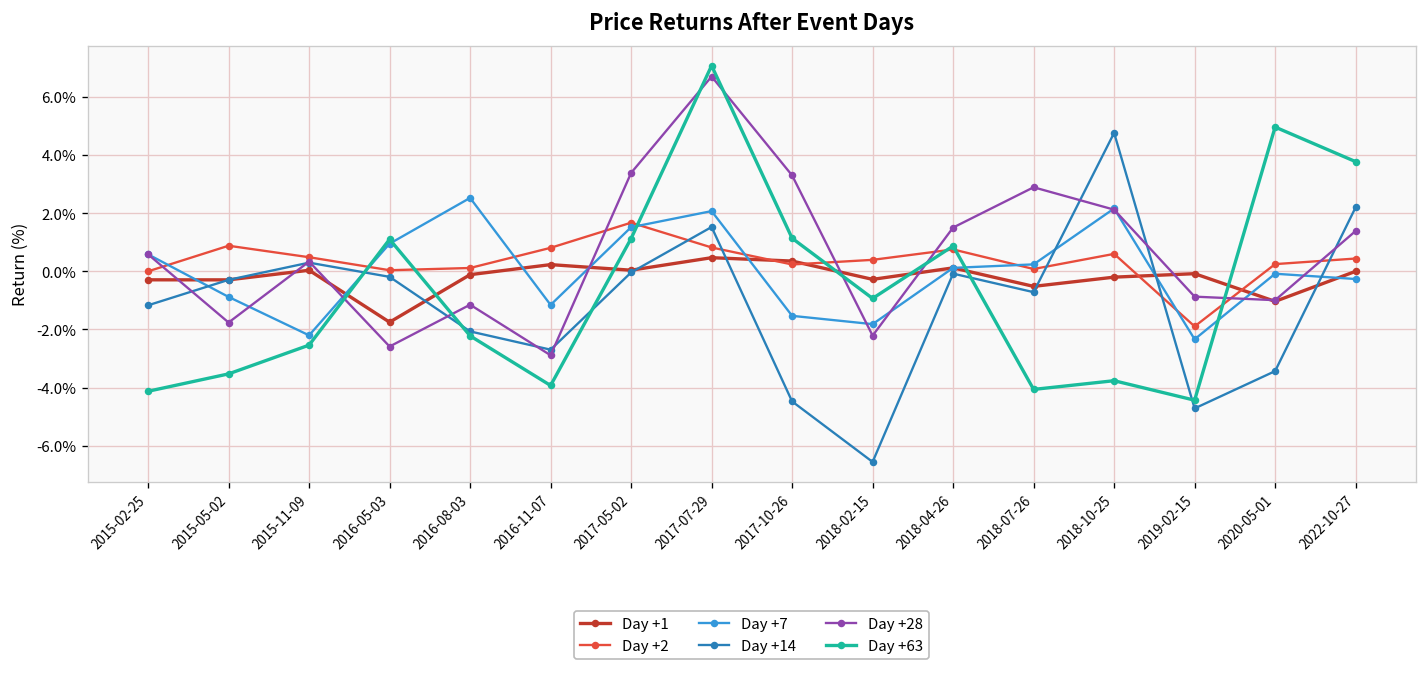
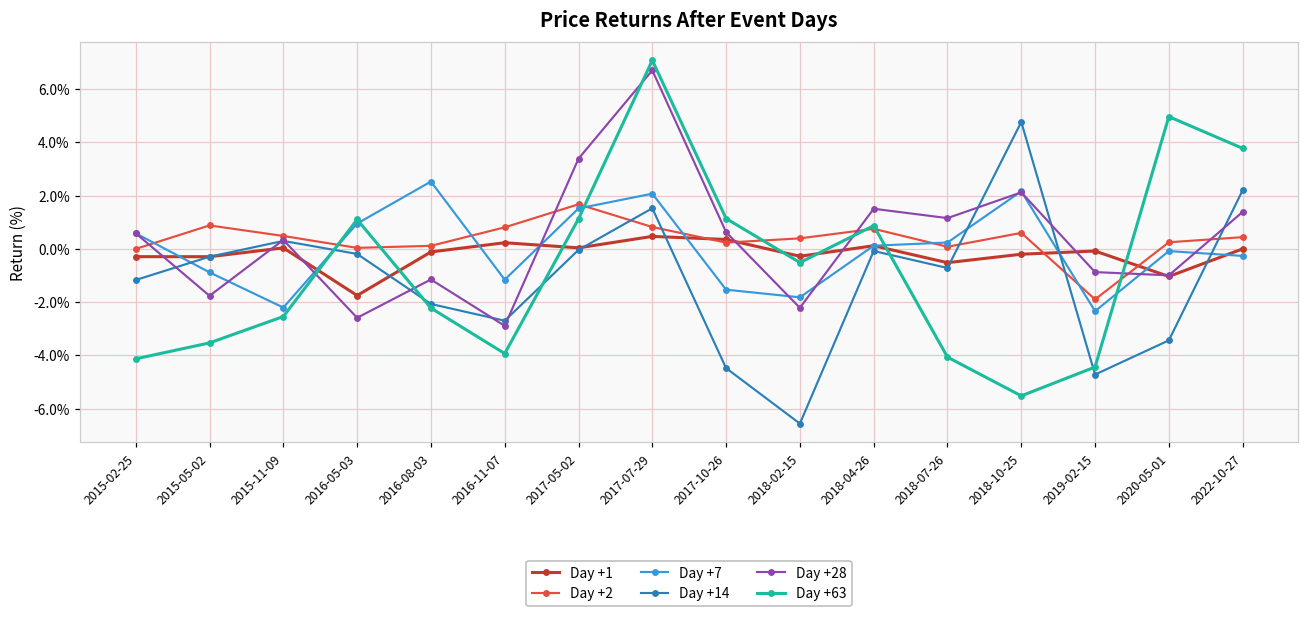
Day +28, 2017-10-26: 3.3% -> 0.6%
Day +63, 2018-02-15: -0.9% -> -0.5%
Day +28, 2018-07-26: 2.9% -> 1.2%
Day +63, 2018-10-25: -3.8% -> -5.5%
